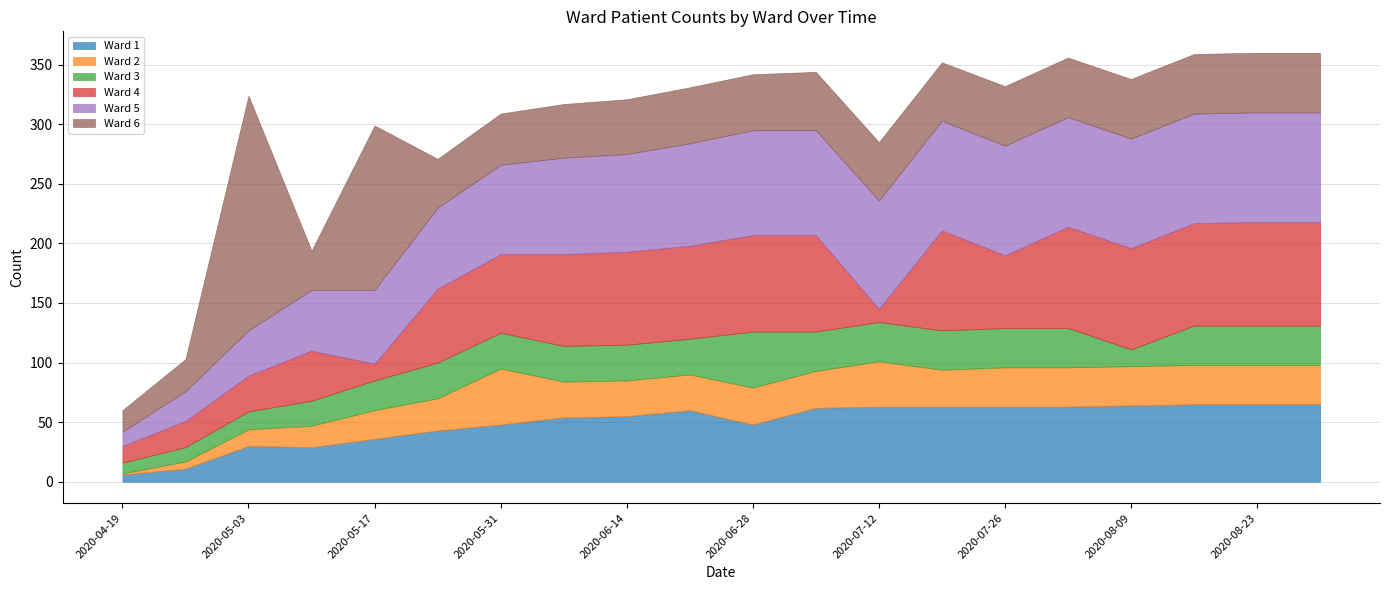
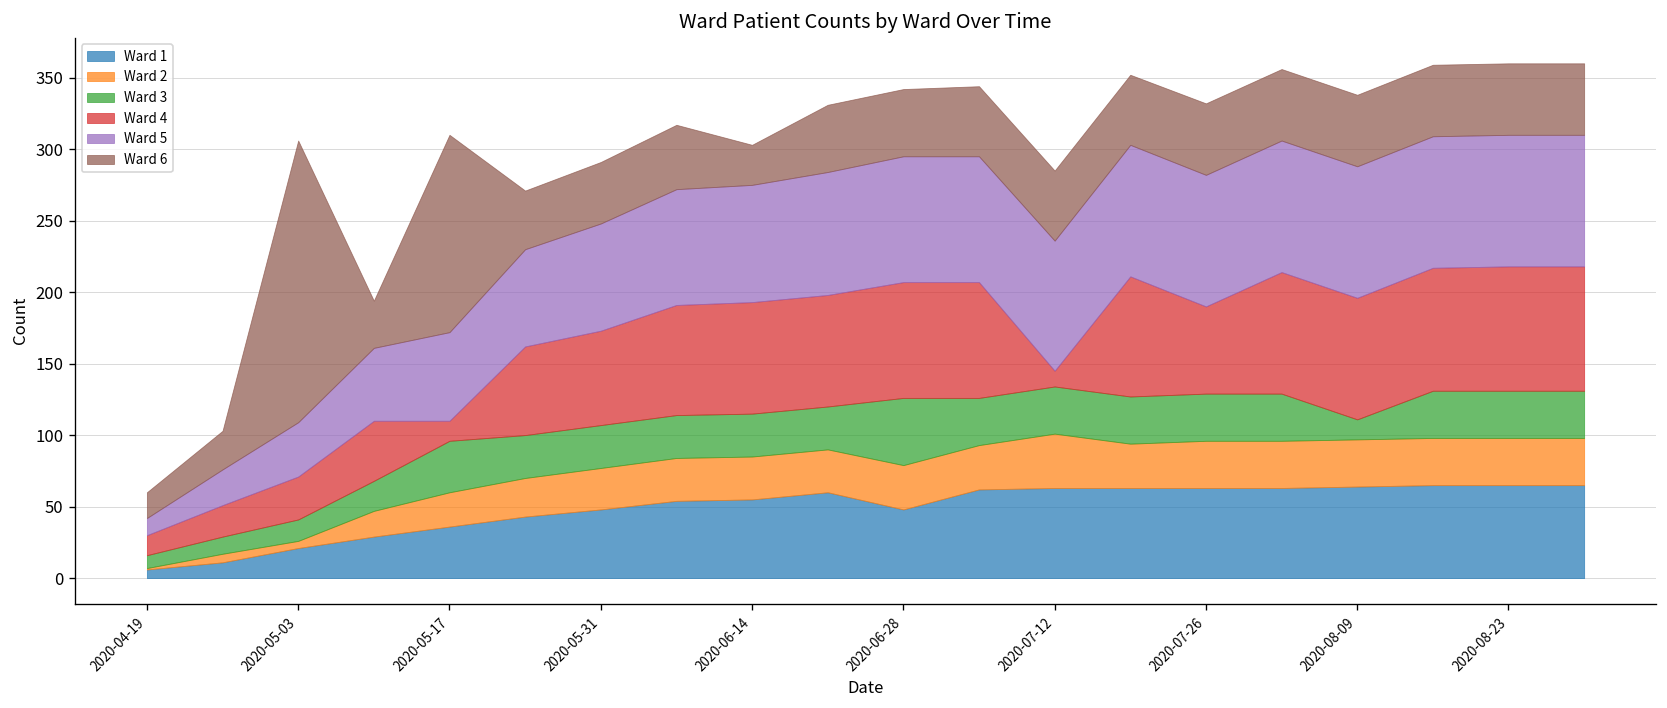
Ward 1, 2020-05-03: 30 -> 21
Ward 2, 2020-05-03: 14 -> 5
Ward 3, 2020-05-17: 25 -> 36
Ward 2, 2020-05-31: 47 -> 29
Ward 6, 2020-06-14: 46 -> 28
